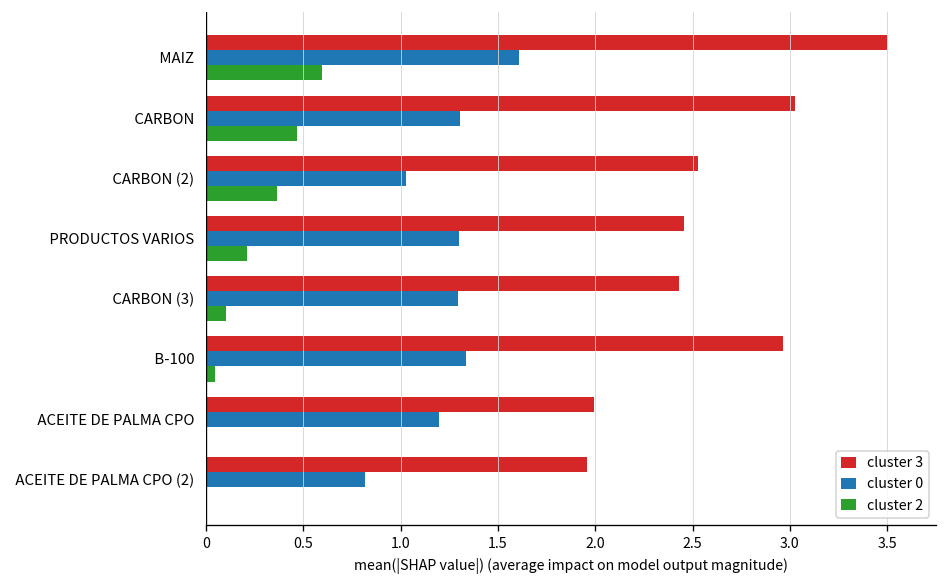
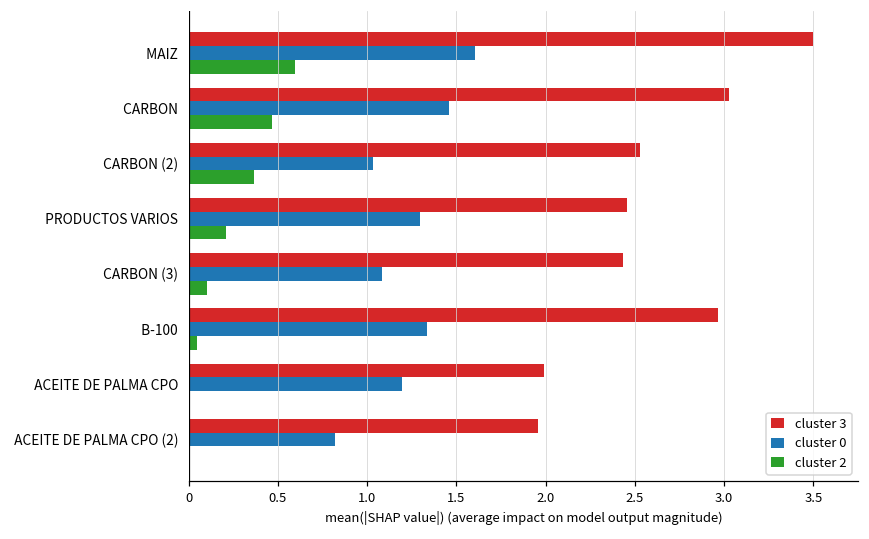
cluster 0, CARBON: 1.31 -> 1.46
cluster 0, CARBON (3): 1.30 -> 1.08
